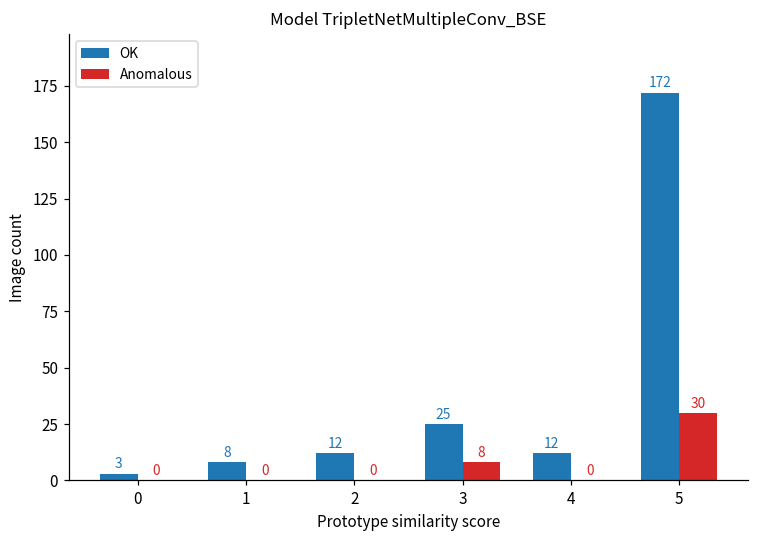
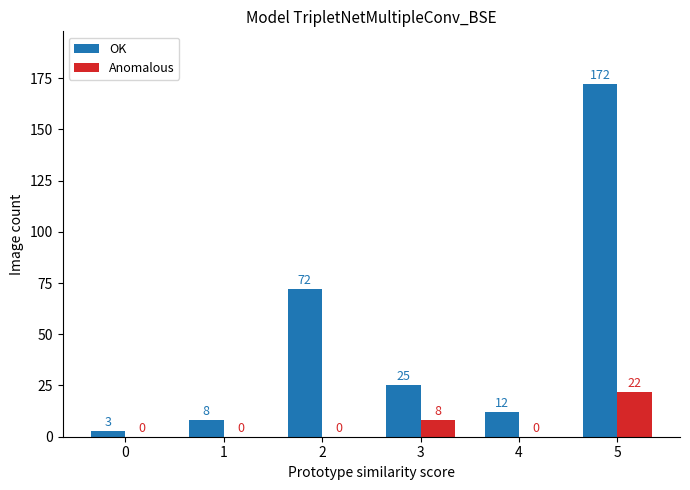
OK, 2: 12 -> 72
Anomalous, 5: 30 -> 22
